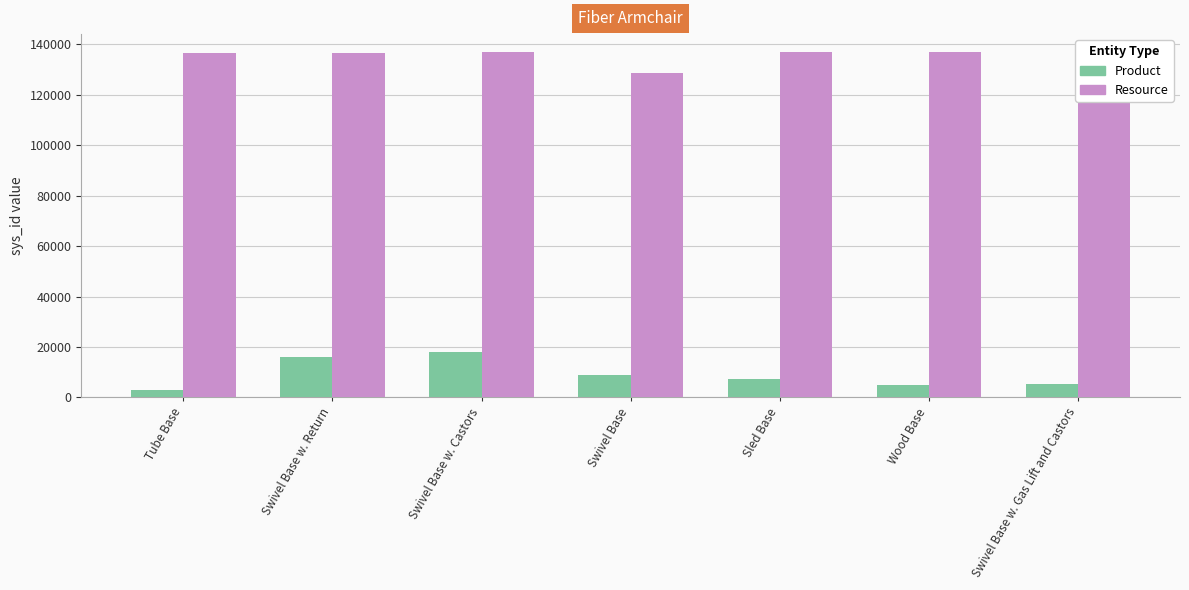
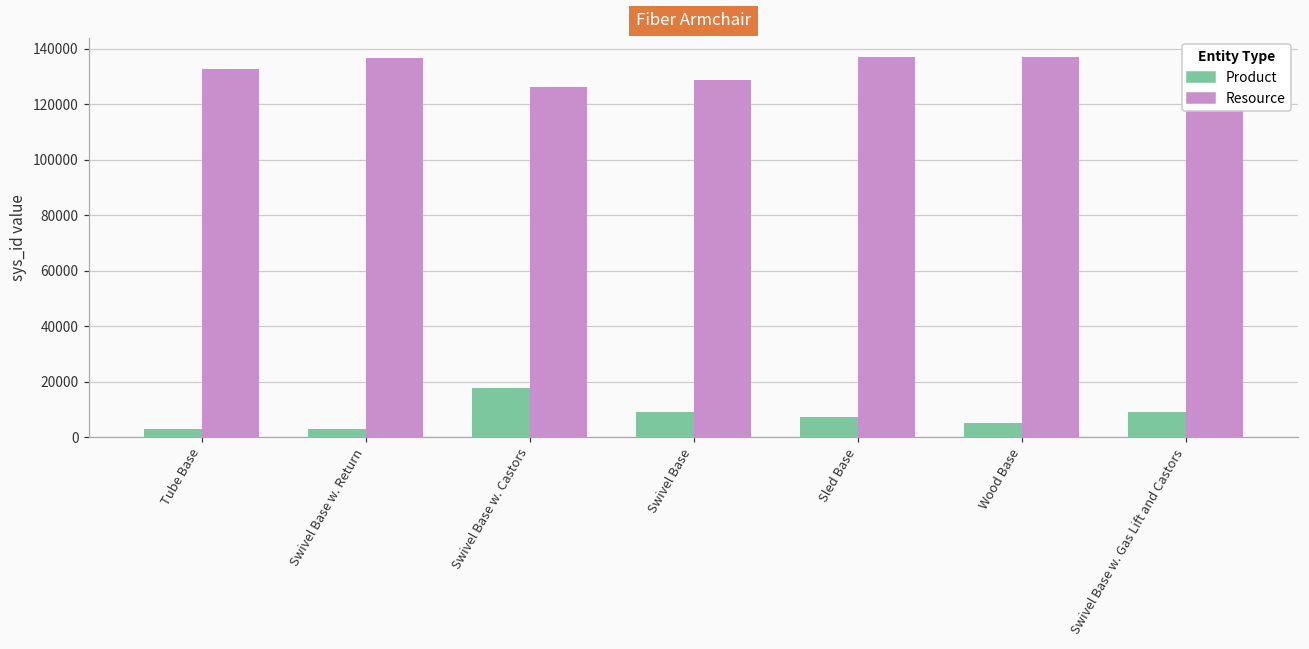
Resource, Tube Base: 137000 -> 133000
Product, Swivel Base w. Return: 16000 -> 3000
Resource, Swivel Base w. Castors: 137000 -> 126000
Product, Swivel Base w. Gas Lift and Castors: 5000 -> 9000
